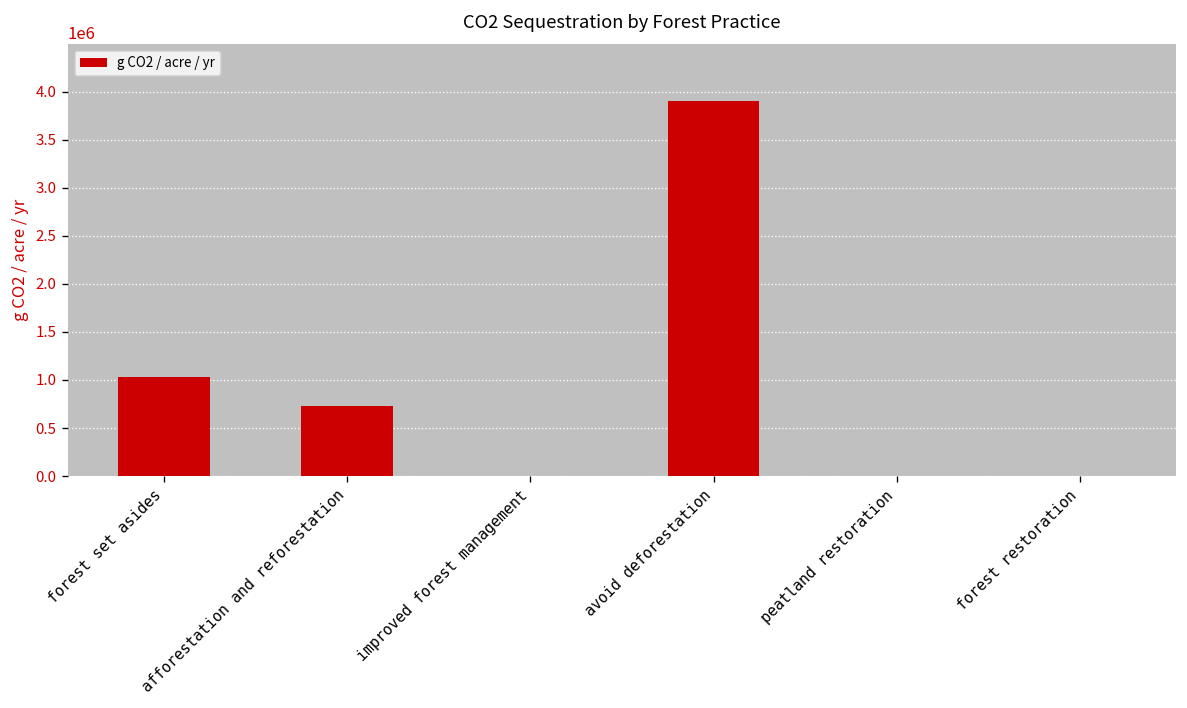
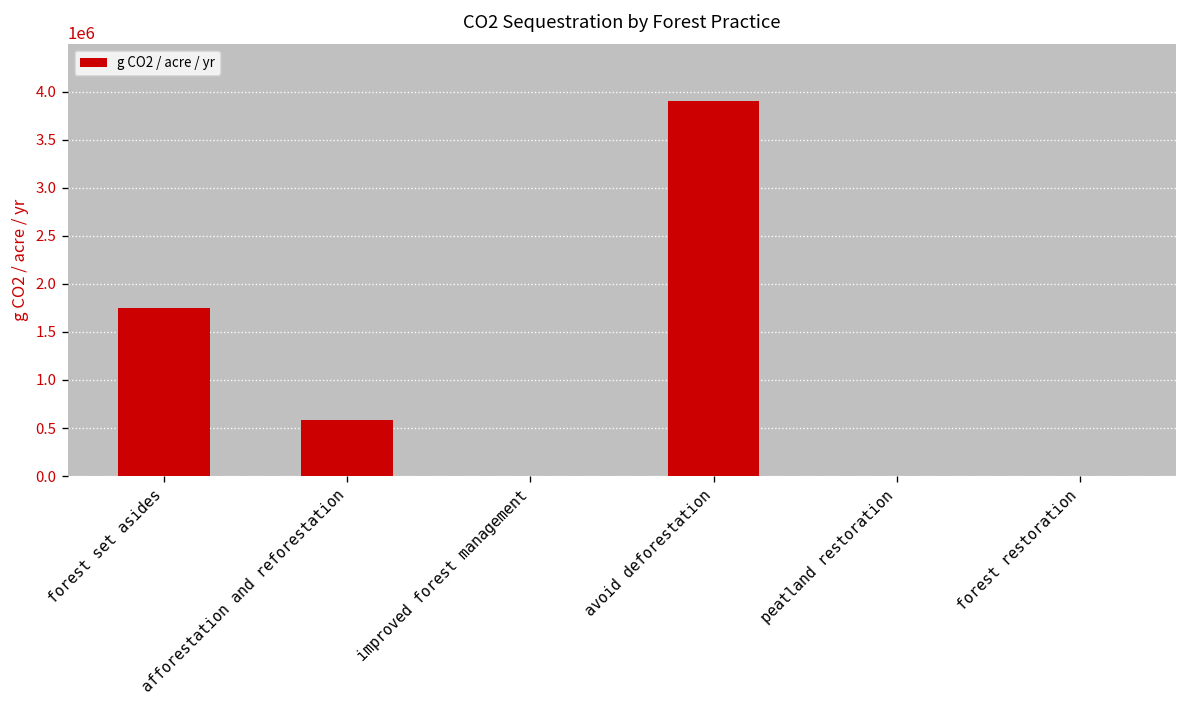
forest set asides: 1000000 -> 1700000
afforestation and reforestation: 700000 -> 600000
